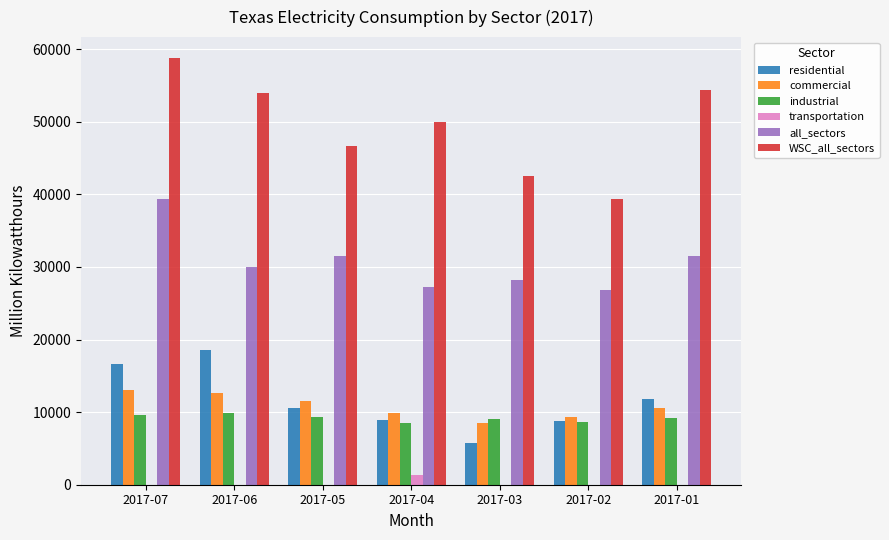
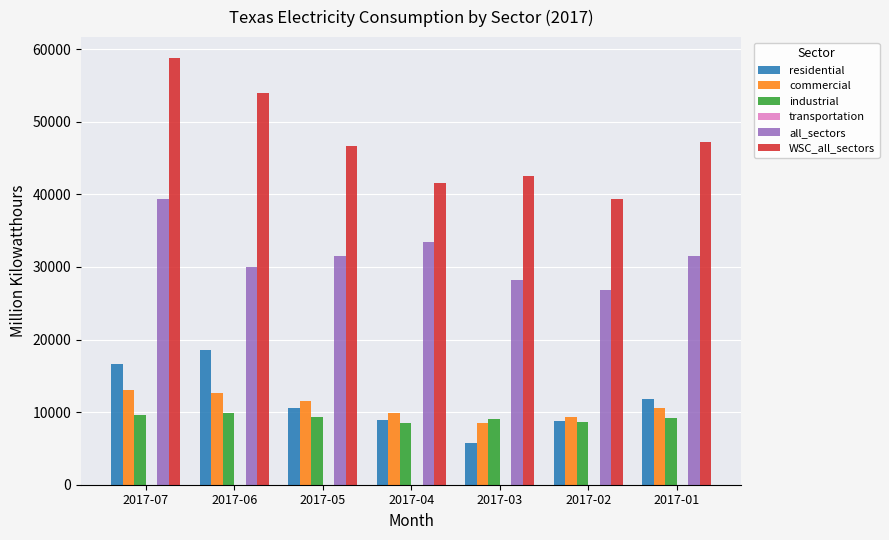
transportation, 2017-04: 1000 -> 0
all_sectors, 2017-04: 27000 -> 33000
WSC_all_sectors, 2017-04: 50000 -> 42000
WSC_all_sectors, 2017-01: 54000 -> 47000
